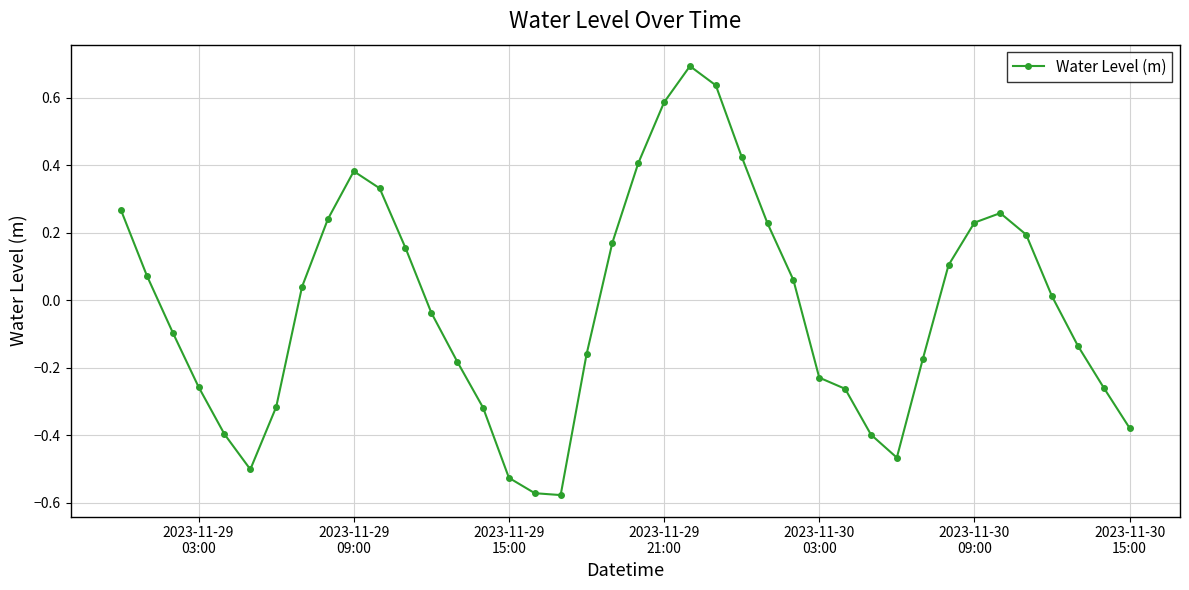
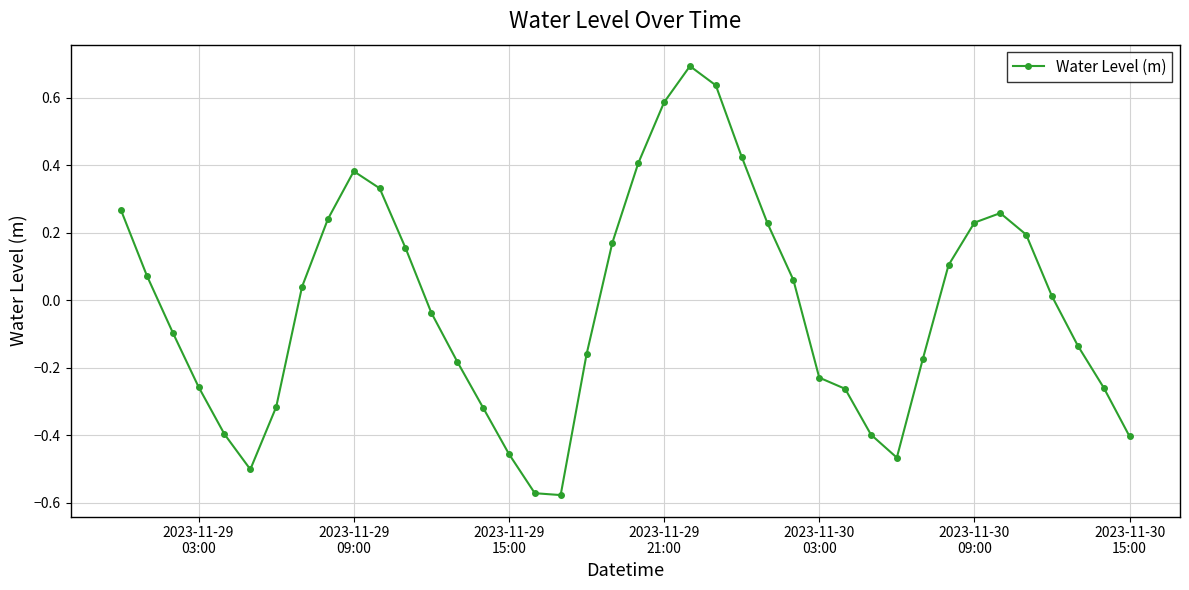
2023-11-29 15:00: -0.53 -> -0.46
2023-11-30 15:00: -0.38 -> -0.40
